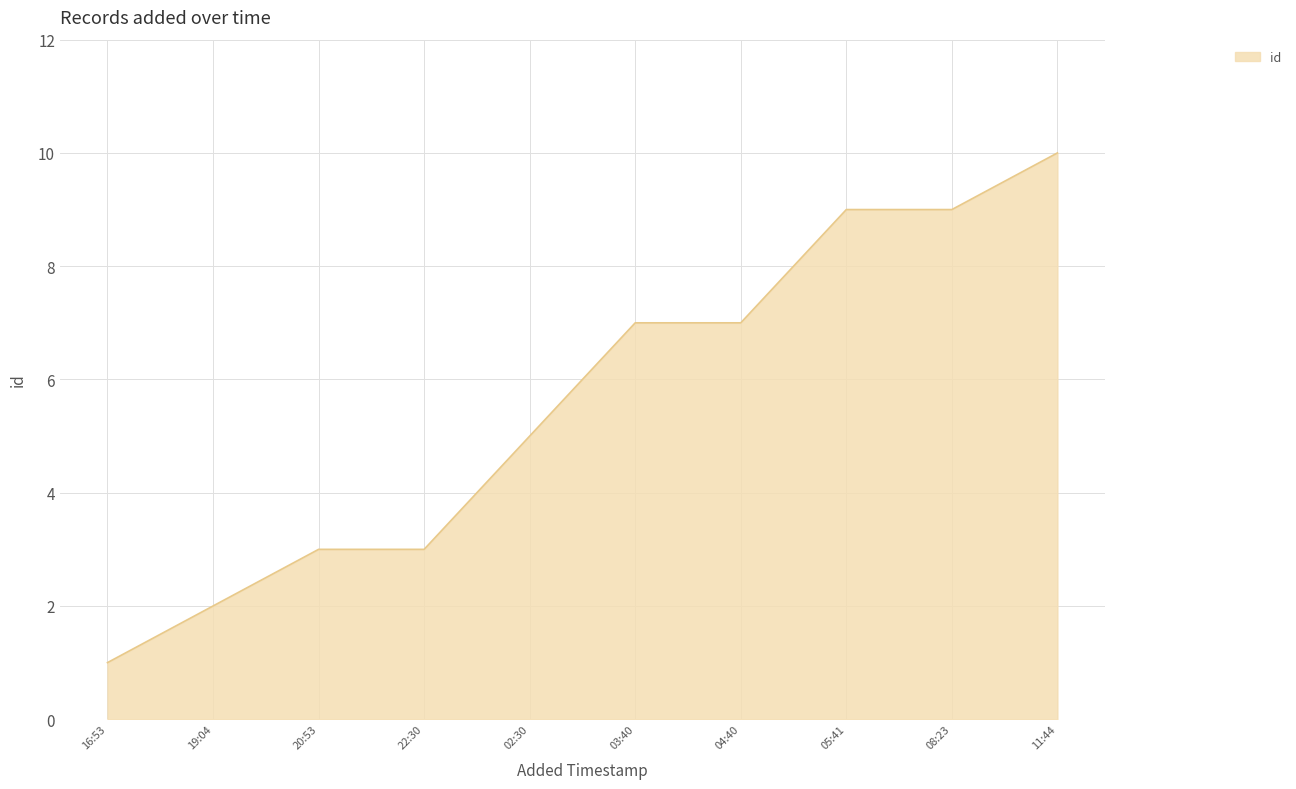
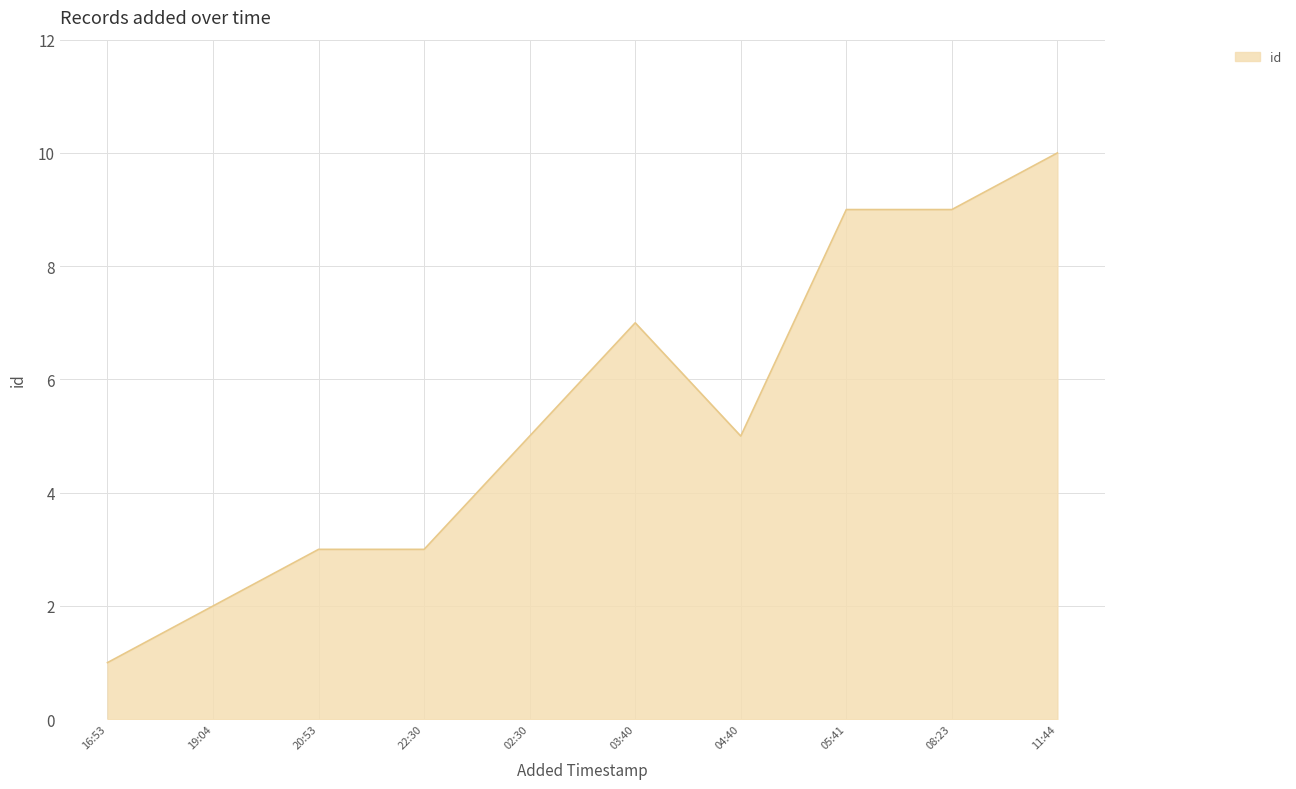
04:40: 7 -> 5
